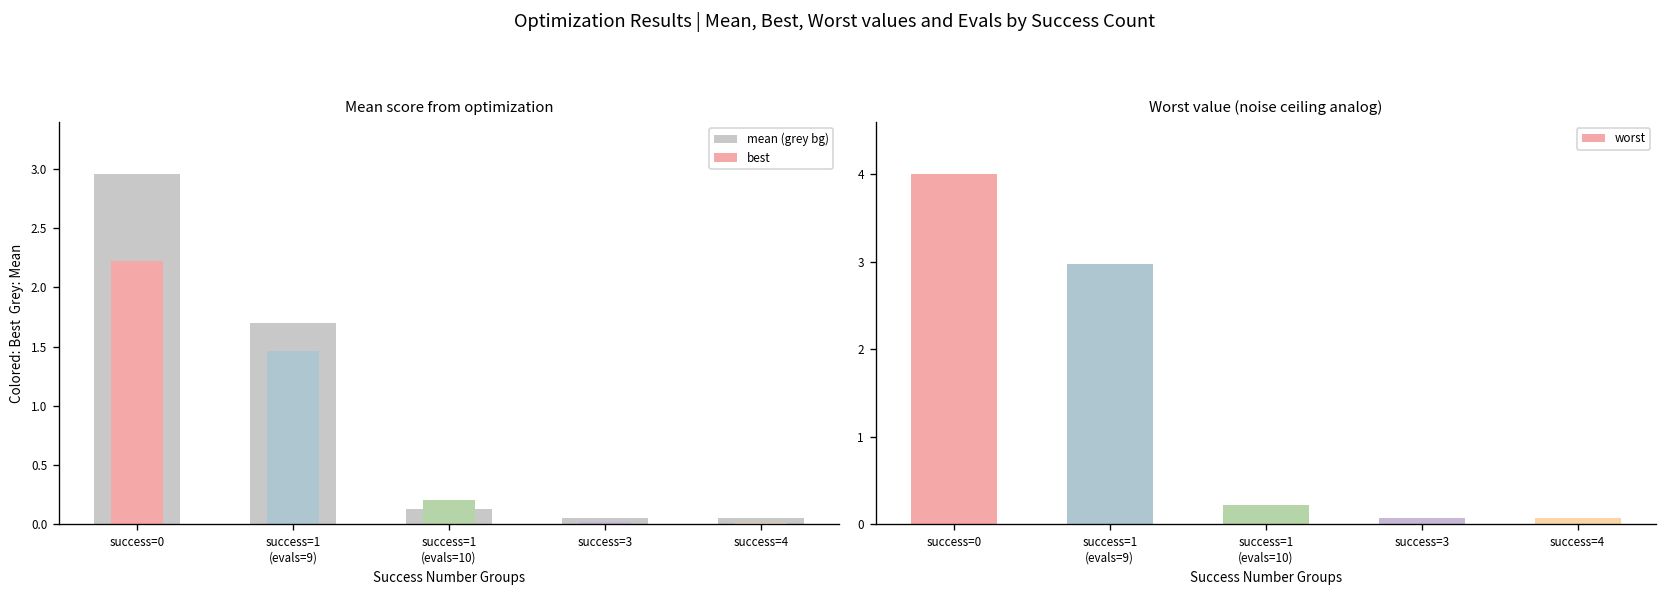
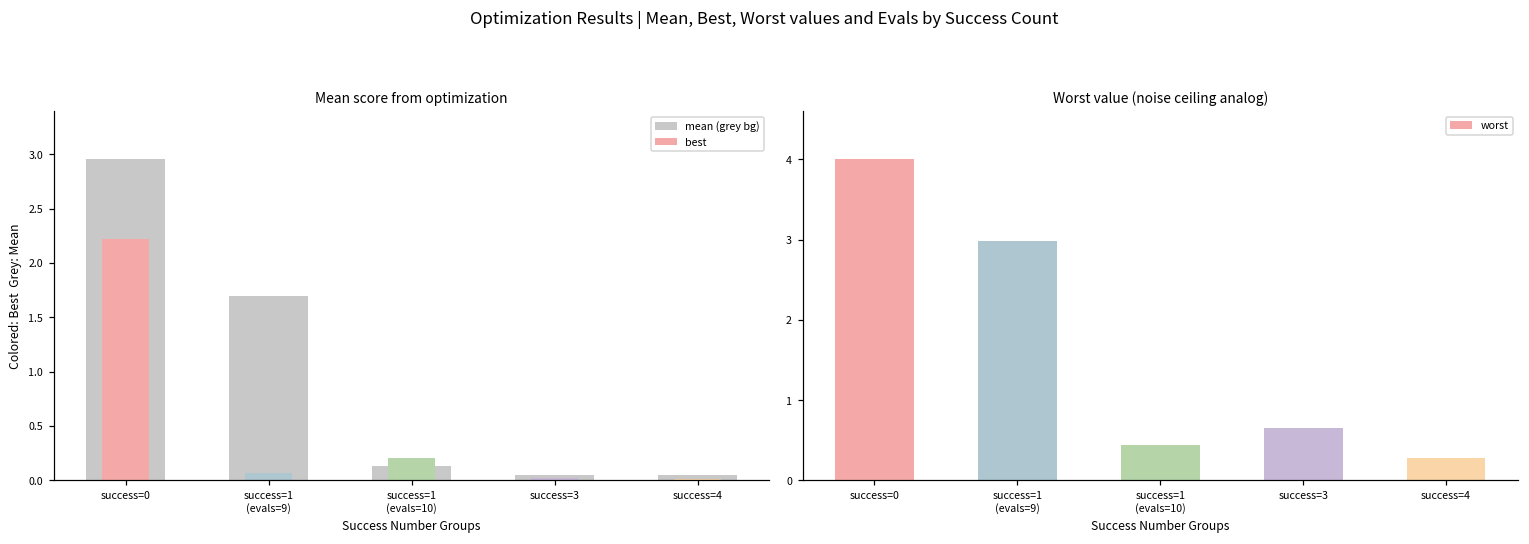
Mean score from optimization, best, success=1 (evals=9): 1.5 -> 0.1
Worst value (noise ceiling analog), success=1 (evals=10): 0.2 -> 0.4
Worst value (noise ceiling analog), success=3: 0.1 -> 0.7
Worst value (noise ceiling analog), success=4: 0.1 -> 0.3
